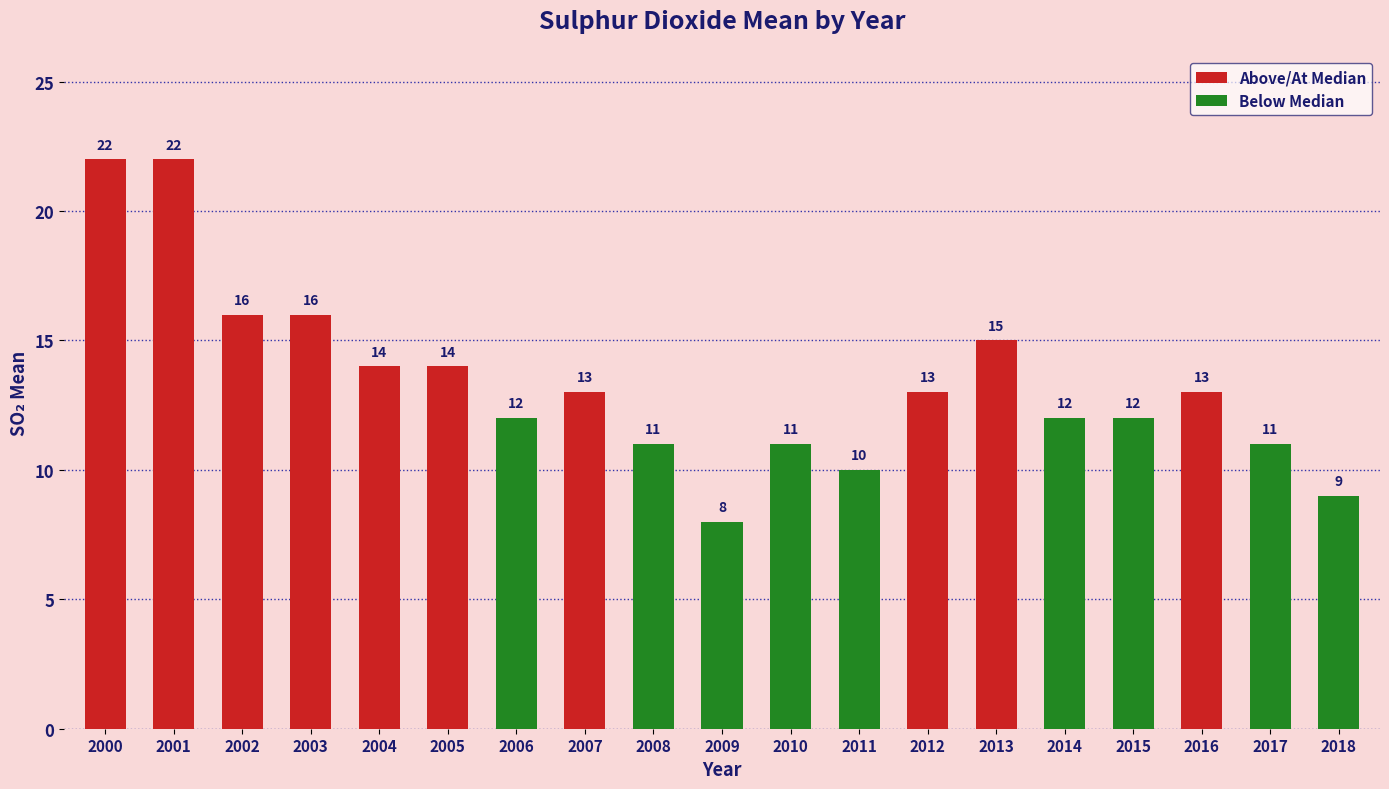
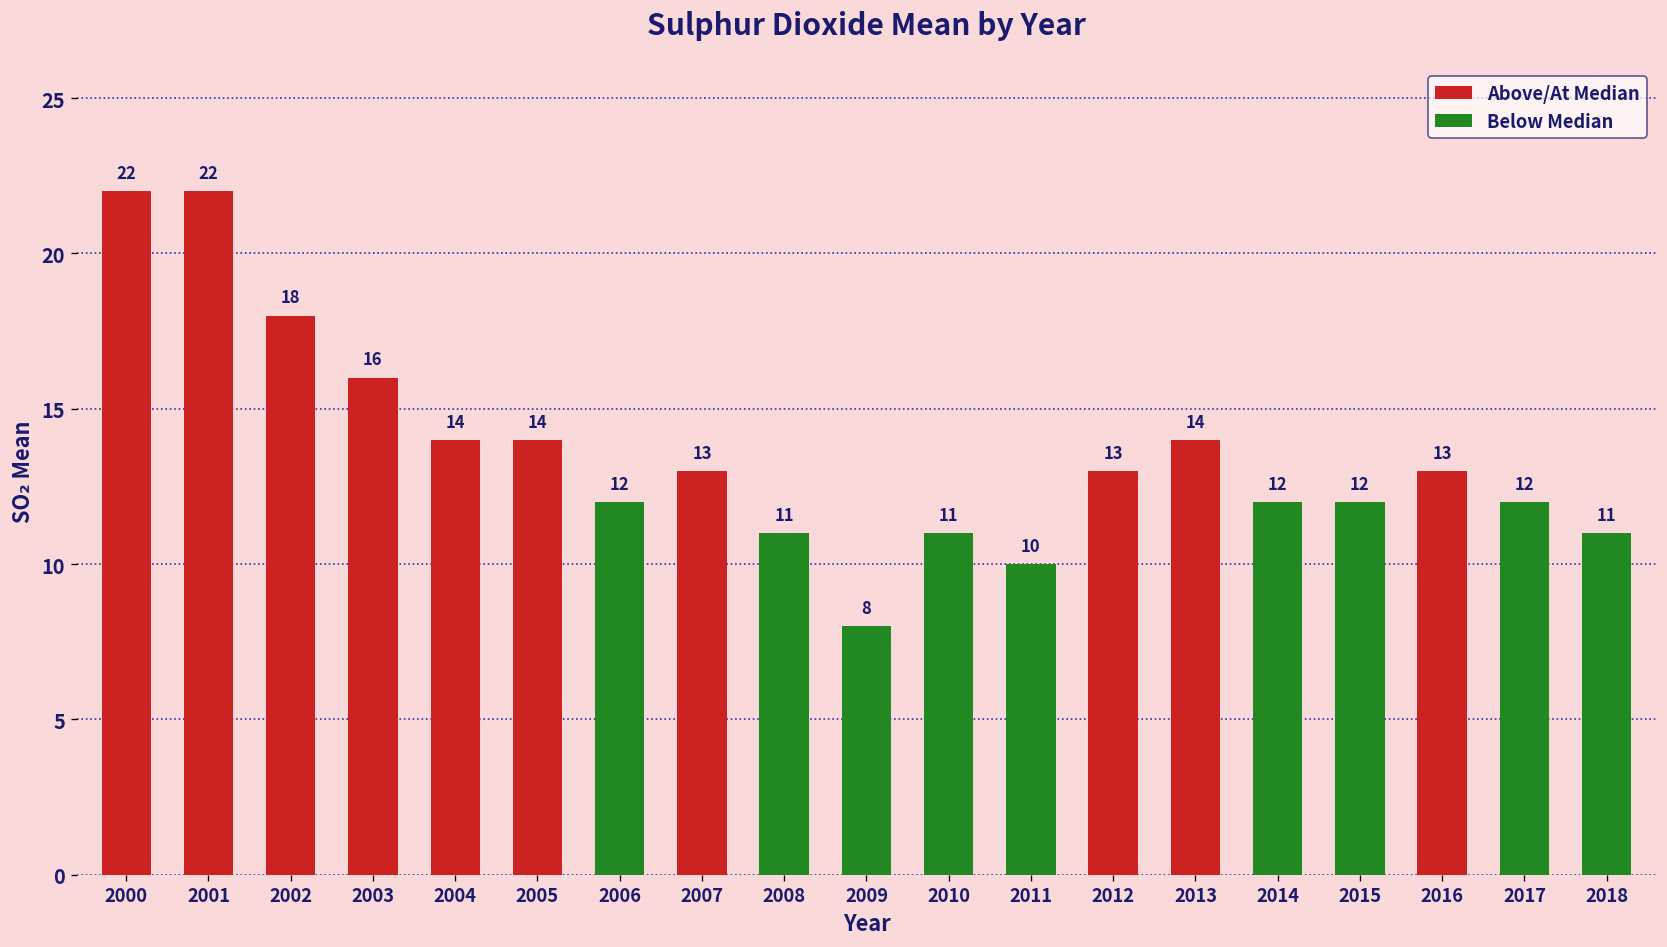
Above/At Median, 2002: 16 -> 18
Above/At Median, 2013: 15 -> 14
Below Median, 2017: 11 -> 12
Below Median, 2018: 9 -> 11
